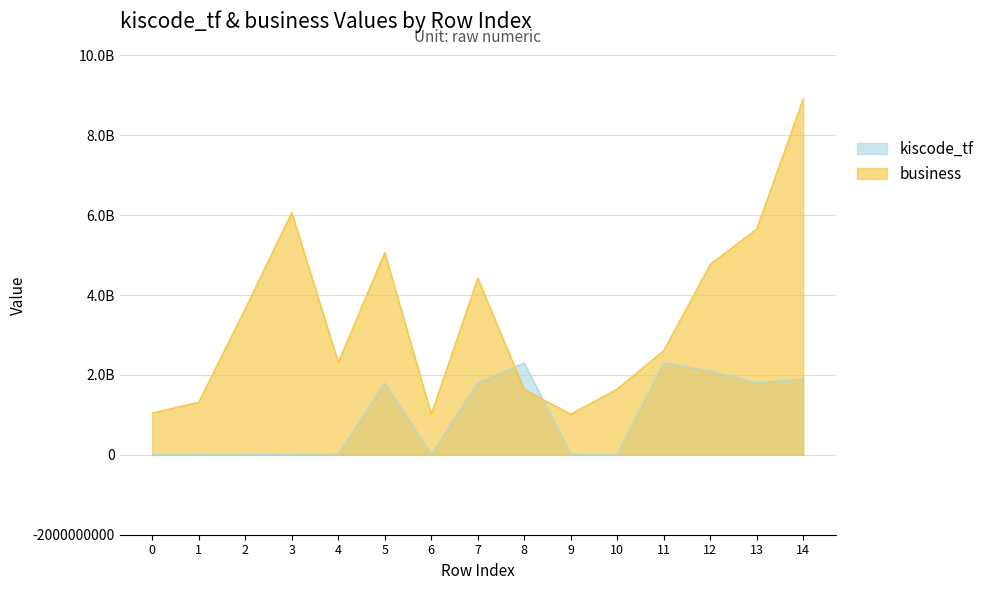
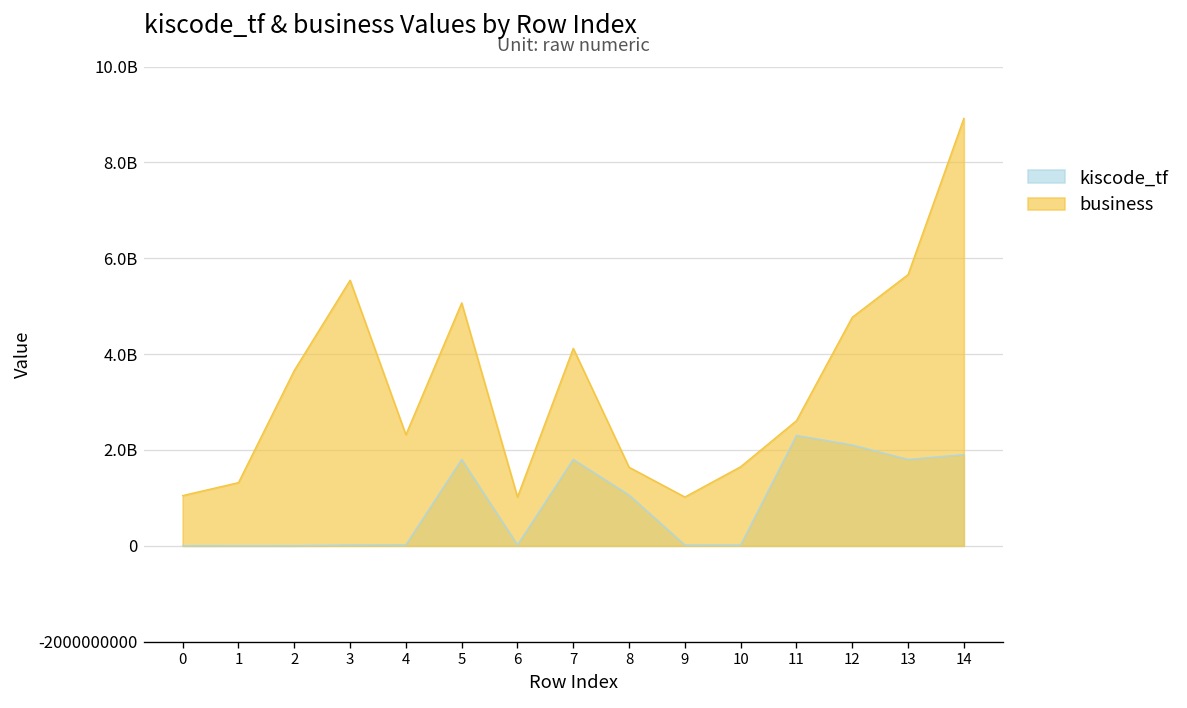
business, 3: 6100000000 -> 5500000000
business, 7: 4400000000 -> 4100000000
kiscode_tf, 8: 2300000000 -> 1100000000
